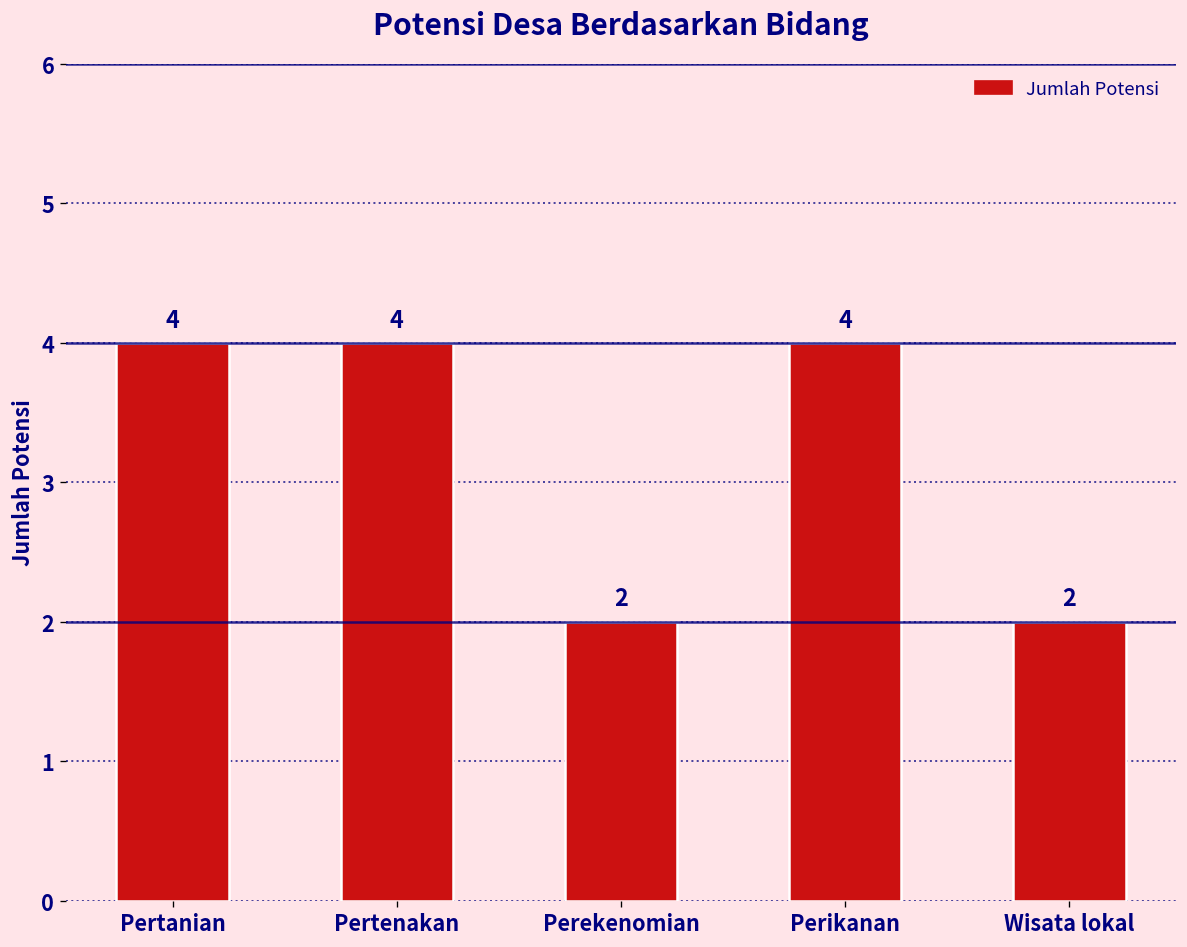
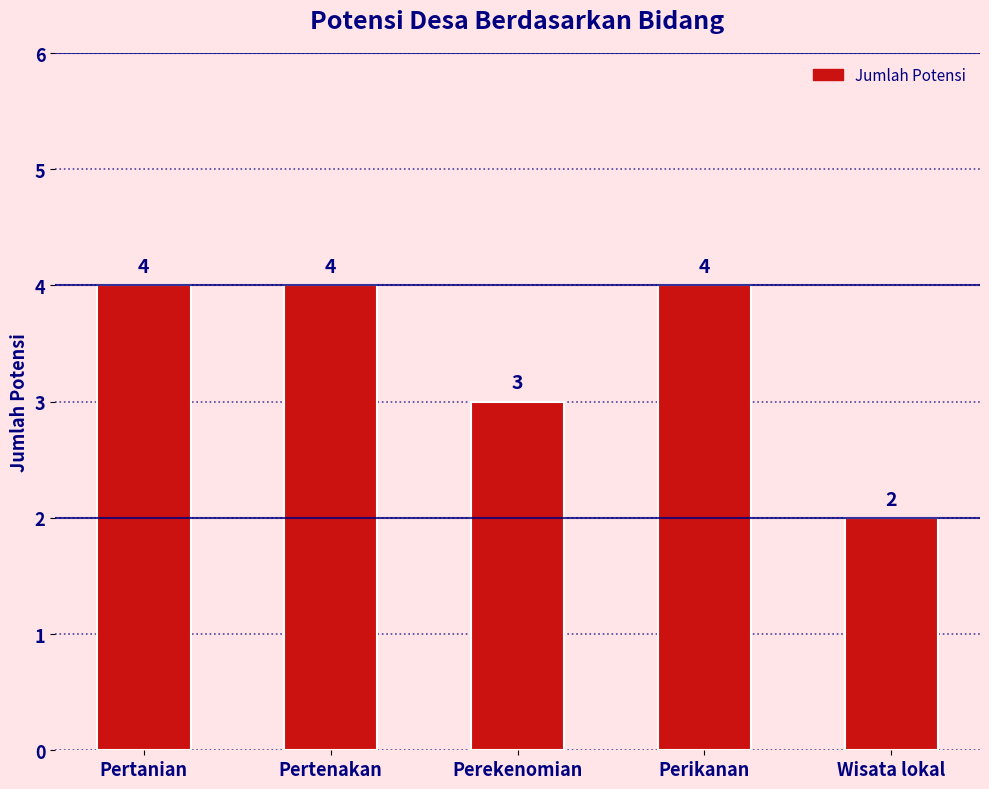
Perekenomian: 2 -> 3
